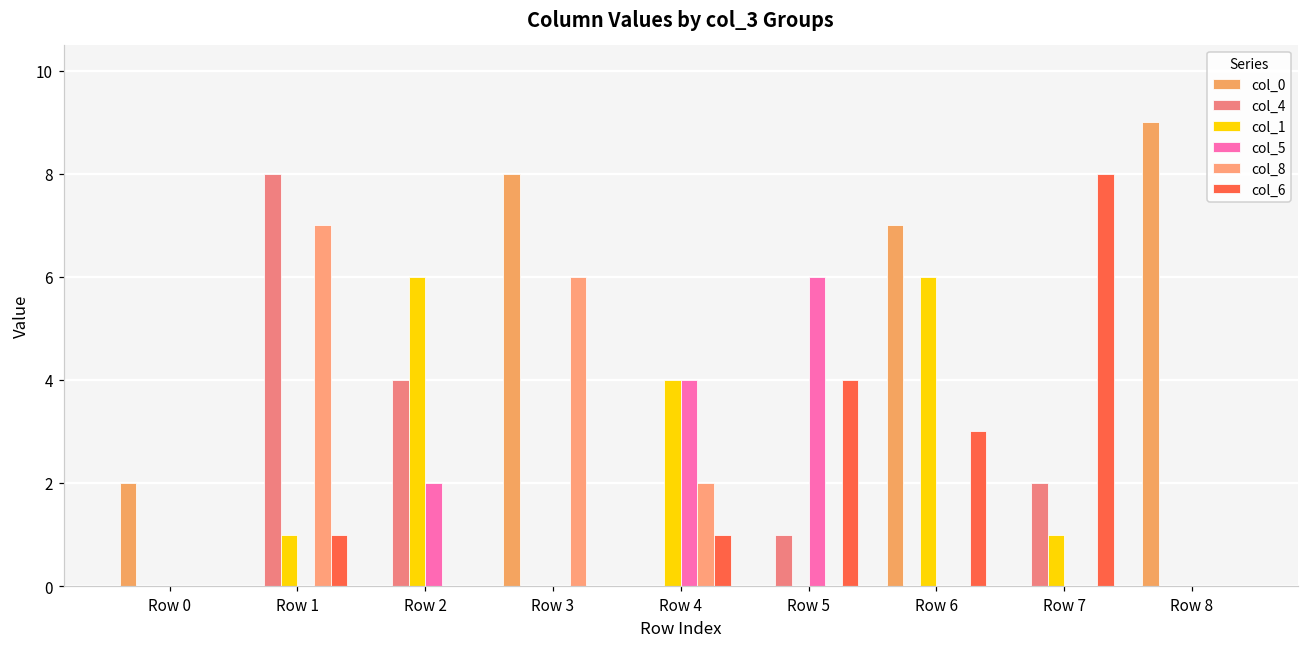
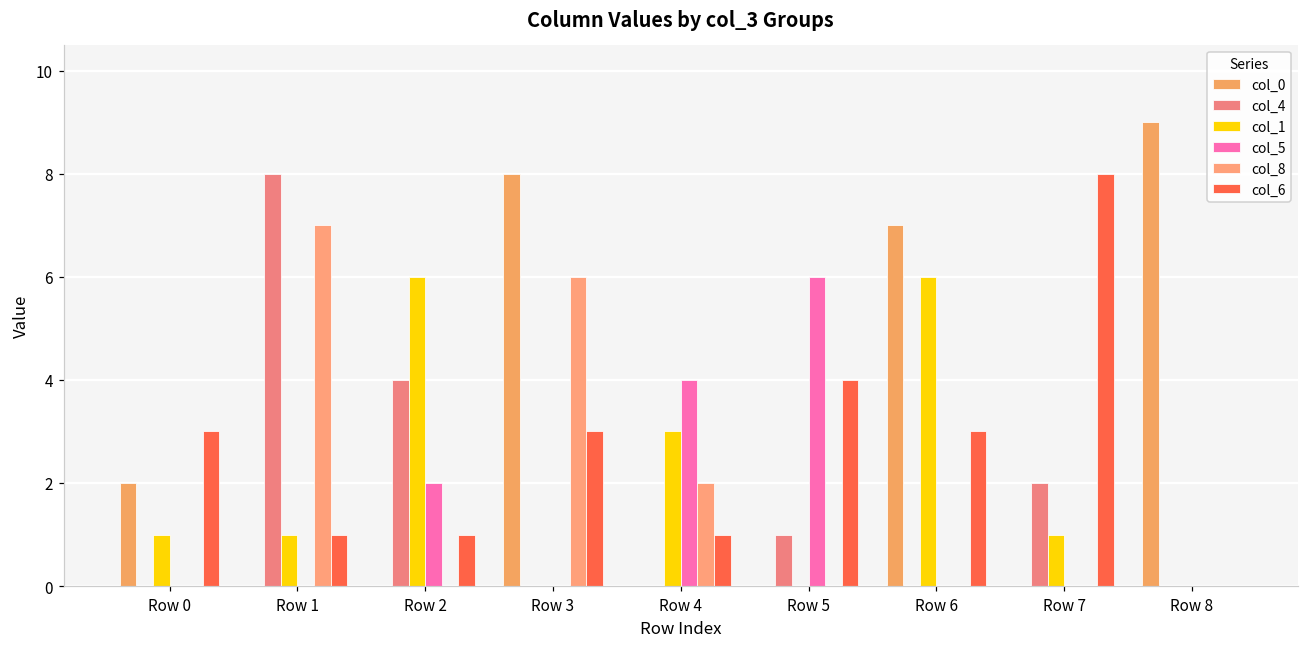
col_1, Row 0: 0 -> 1
col_6, Row 0: 0 -> 3
col_6, Row 2: 0 -> 1
col_6, Row 3: 0 -> 3
col_1, Row 4: 4 -> 3
